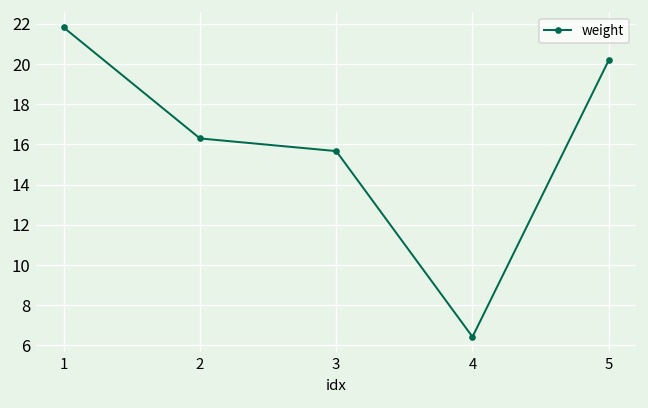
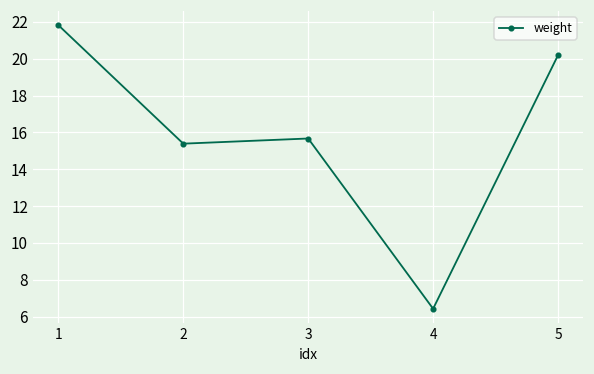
2: 16.3 -> 15.4
